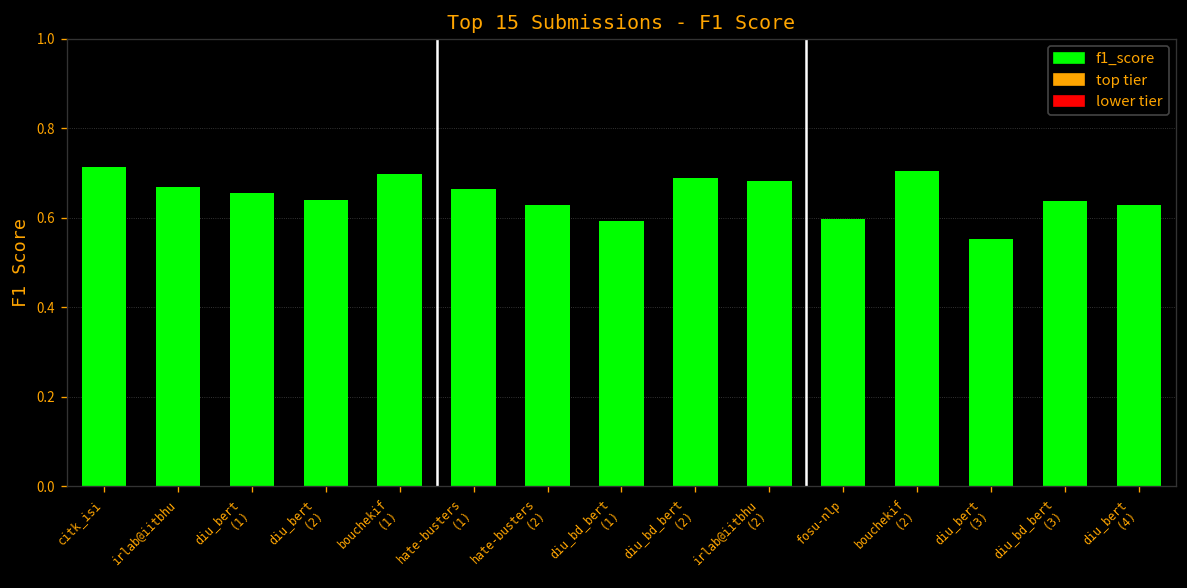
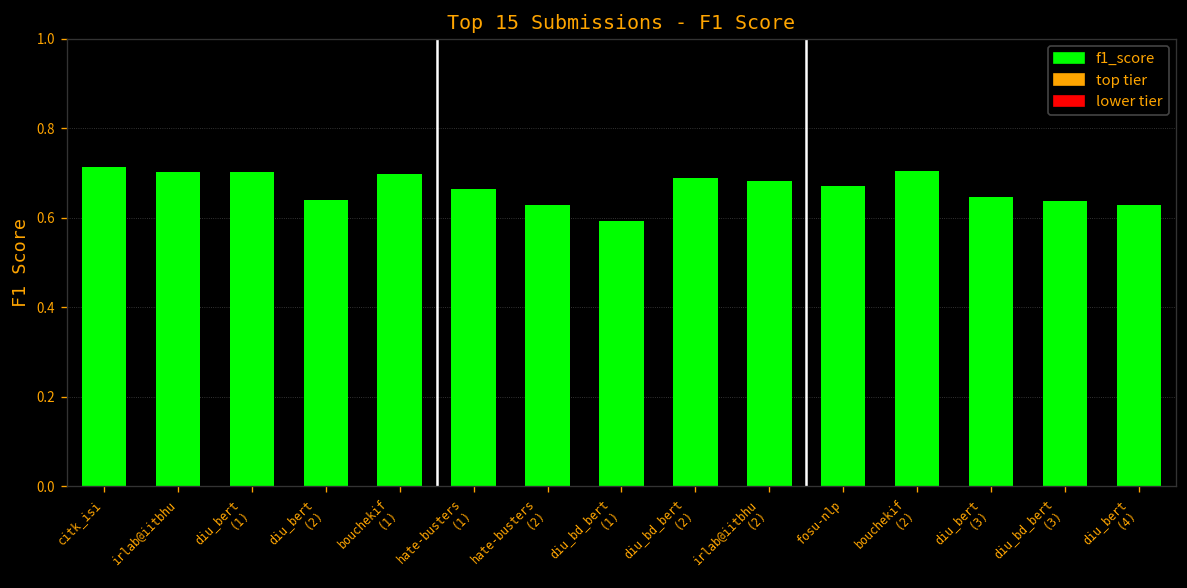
irlab@iitbhu: 0.67 -> 0.70
diu_bert (1): 0.66 -> 0.70
fosu-nlp: 0.60 -> 0.67
diu_bert (3): 0.55 -> 0.65
